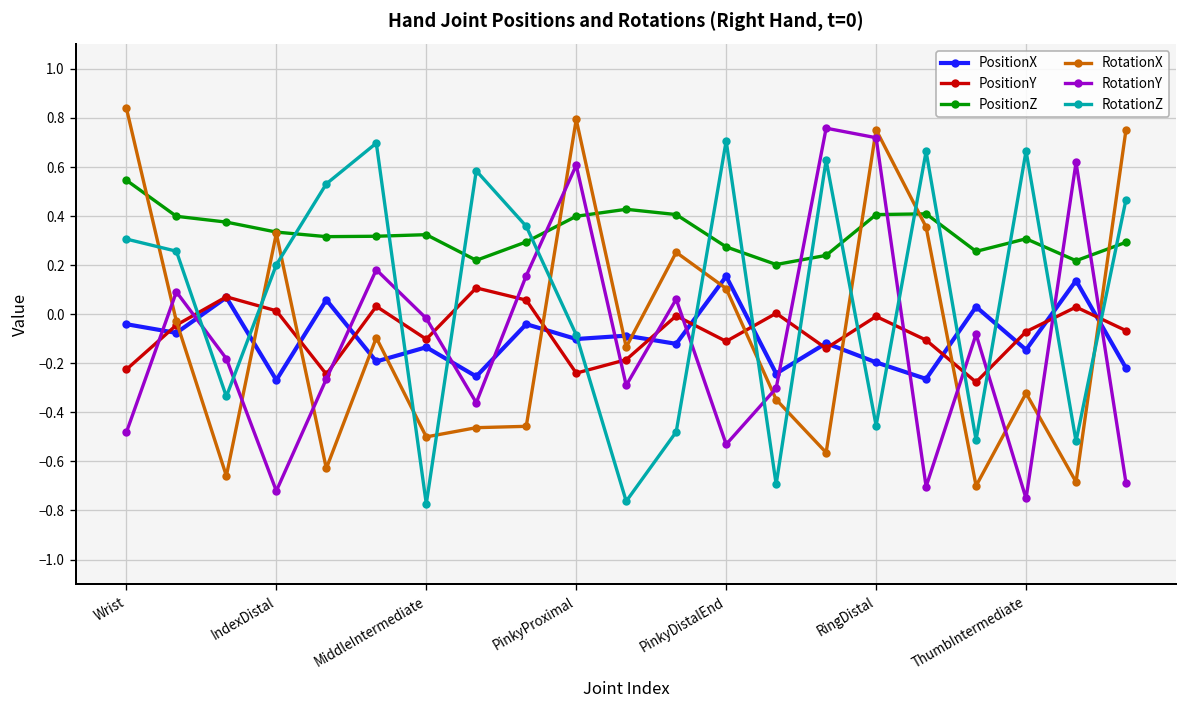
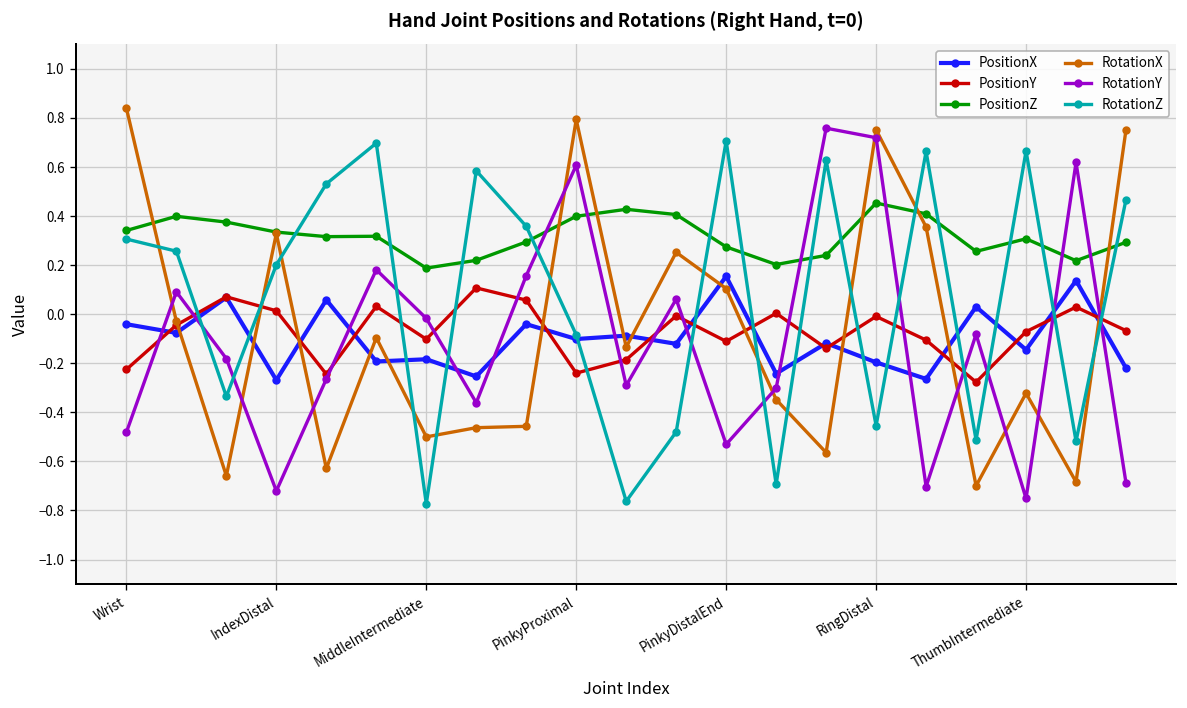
PositionZ, Wrist: 0.55 -> 0.34
PositionX, MiddleIntermediate: -0.13 -> -0.18
PositionZ, MiddleIntermediate: 0.32 -> 0.19
PositionZ, RingDistal: 0.41 -> 0.45
